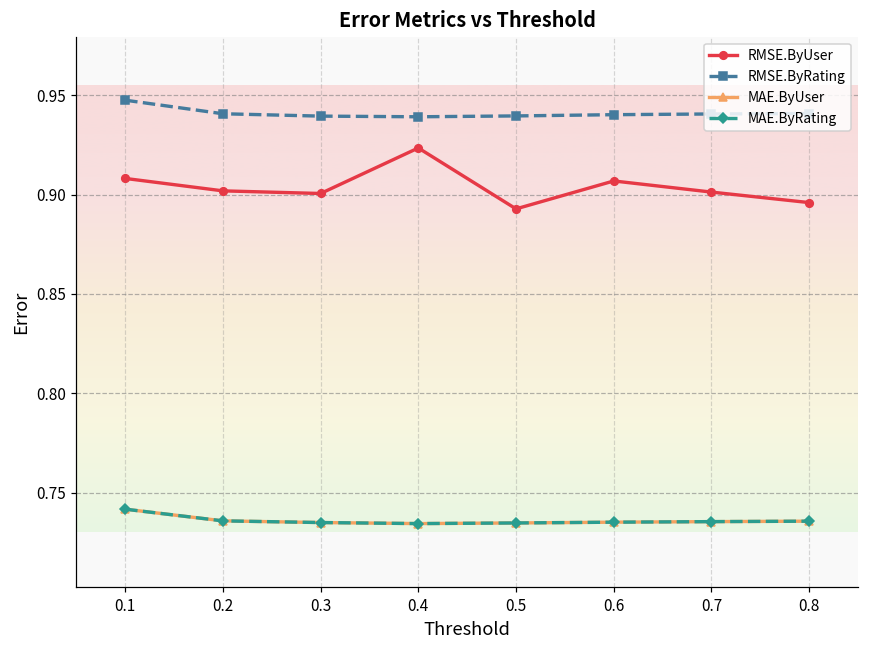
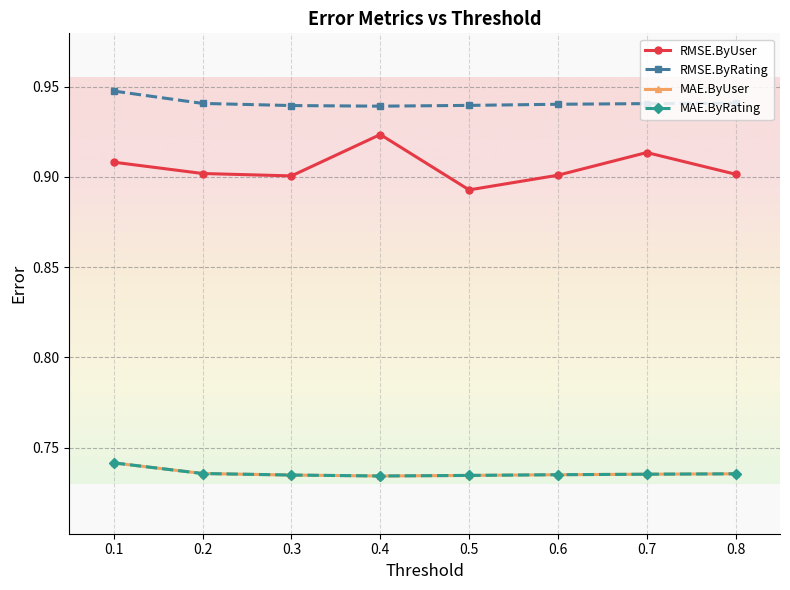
RMSE.ByUser, 0.6: 0.907 -> 0.901
RMSE.ByUser, 0.7: 0.901 -> 0.913
RMSE.ByUser, 0.8: 0.896 -> 0.901
